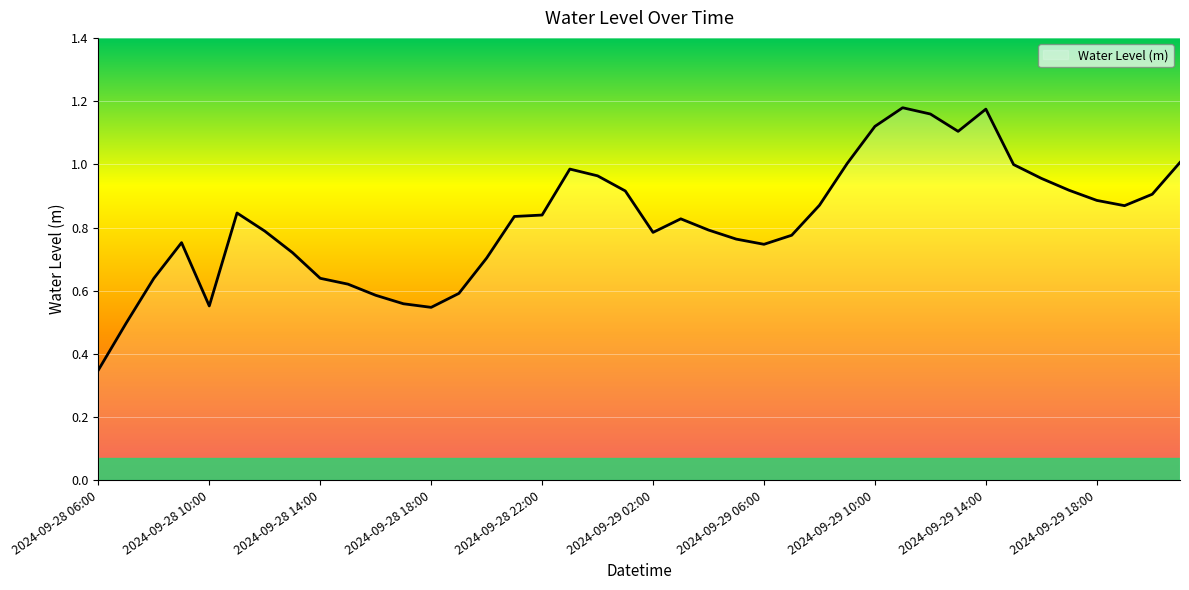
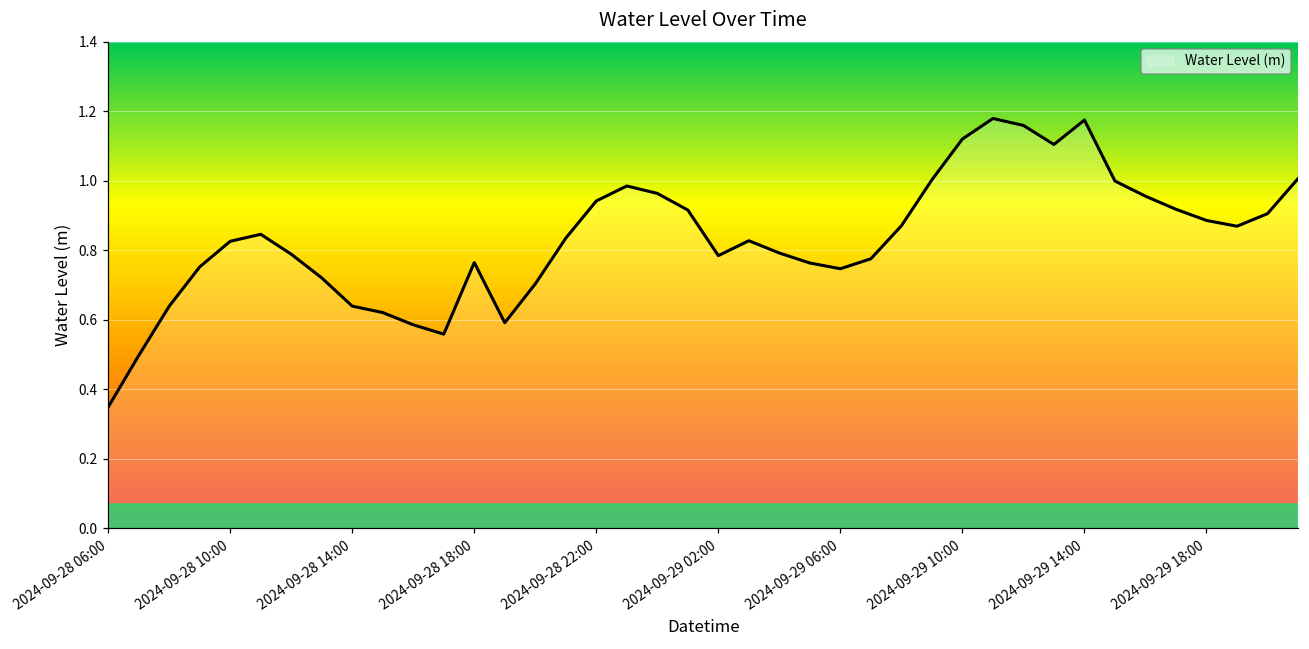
2024-09-28 10:00: 0.55 -> 0.83
2024-09-28 18:00: 0.55 -> 0.76
2024-09-28 22:00: 0.84 -> 0.94
